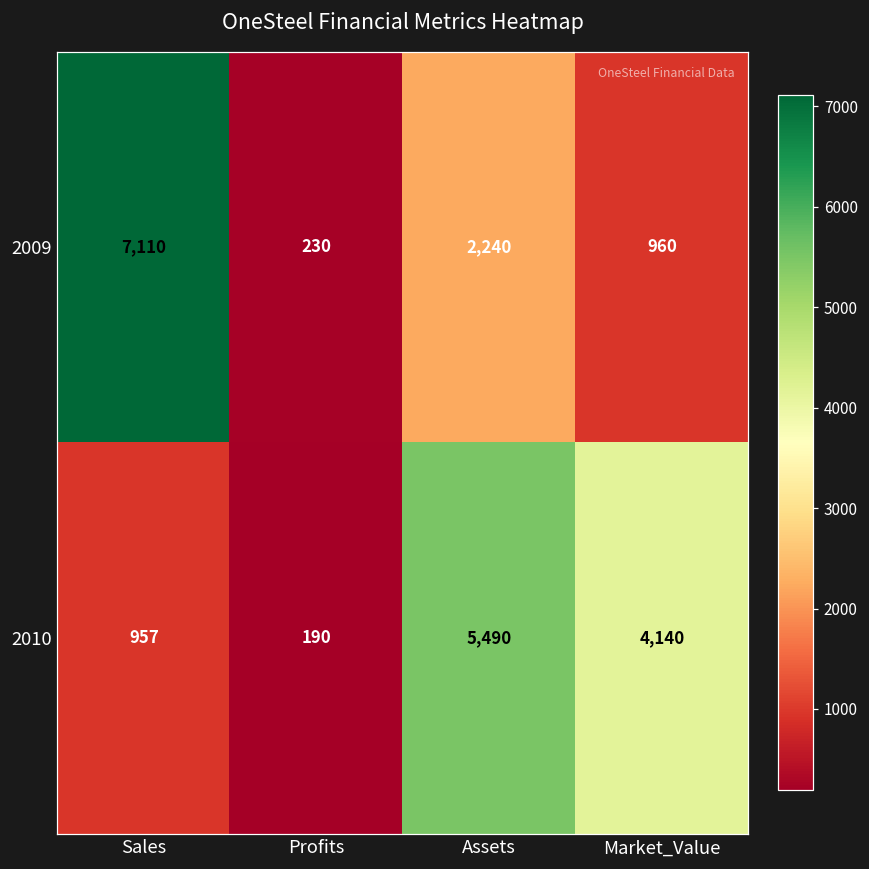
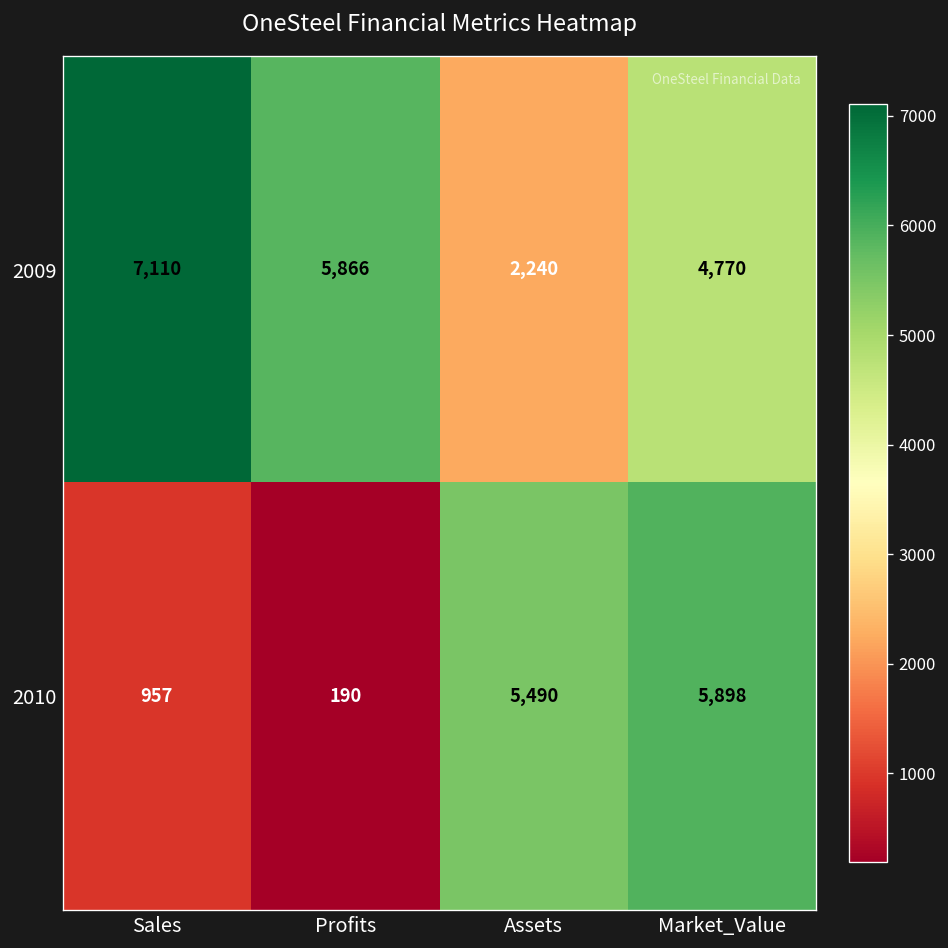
2009, Profits: 230 -> 5,866
2009, Market_Value: 960 -> 4,770
2010, Market_Value: 4,140 -> 5,898
